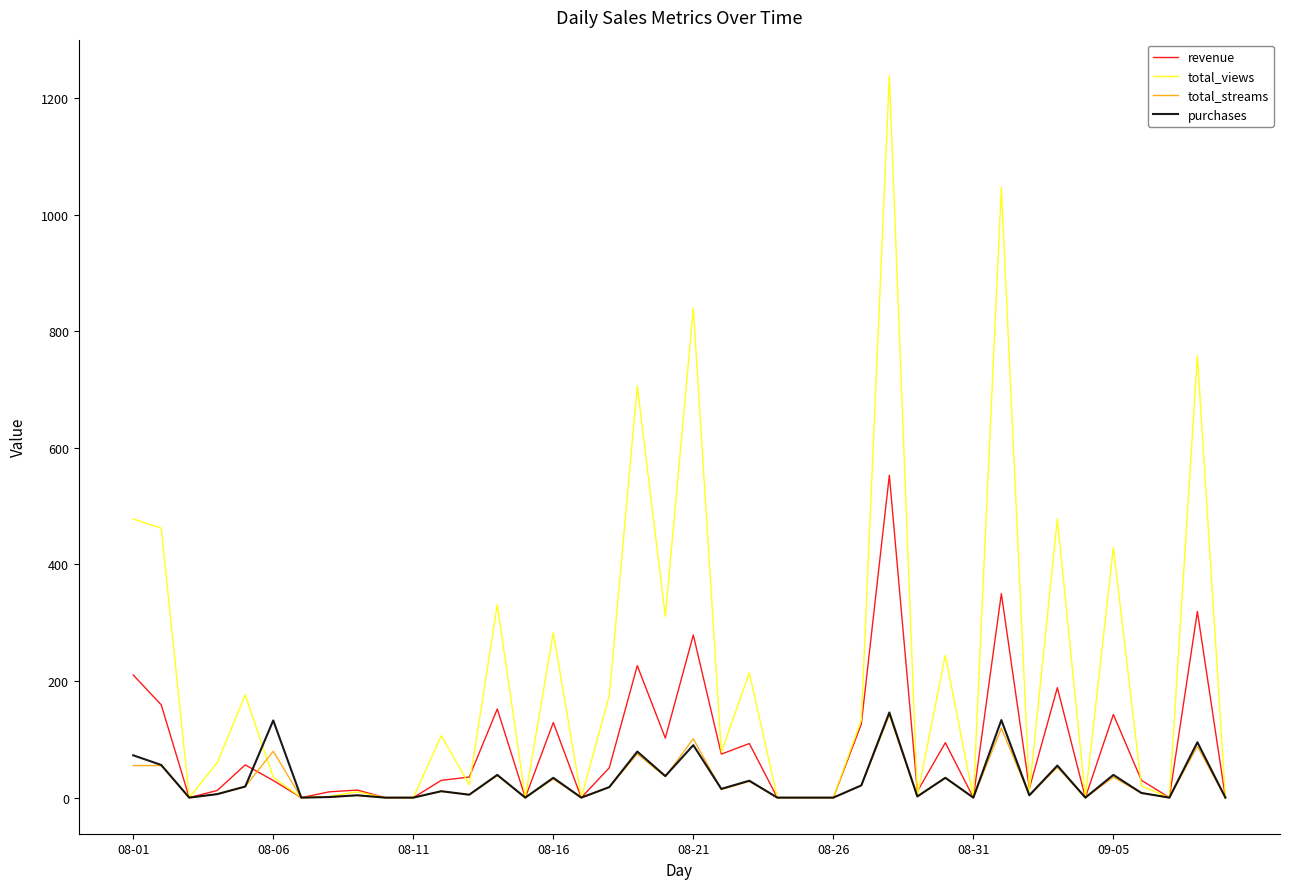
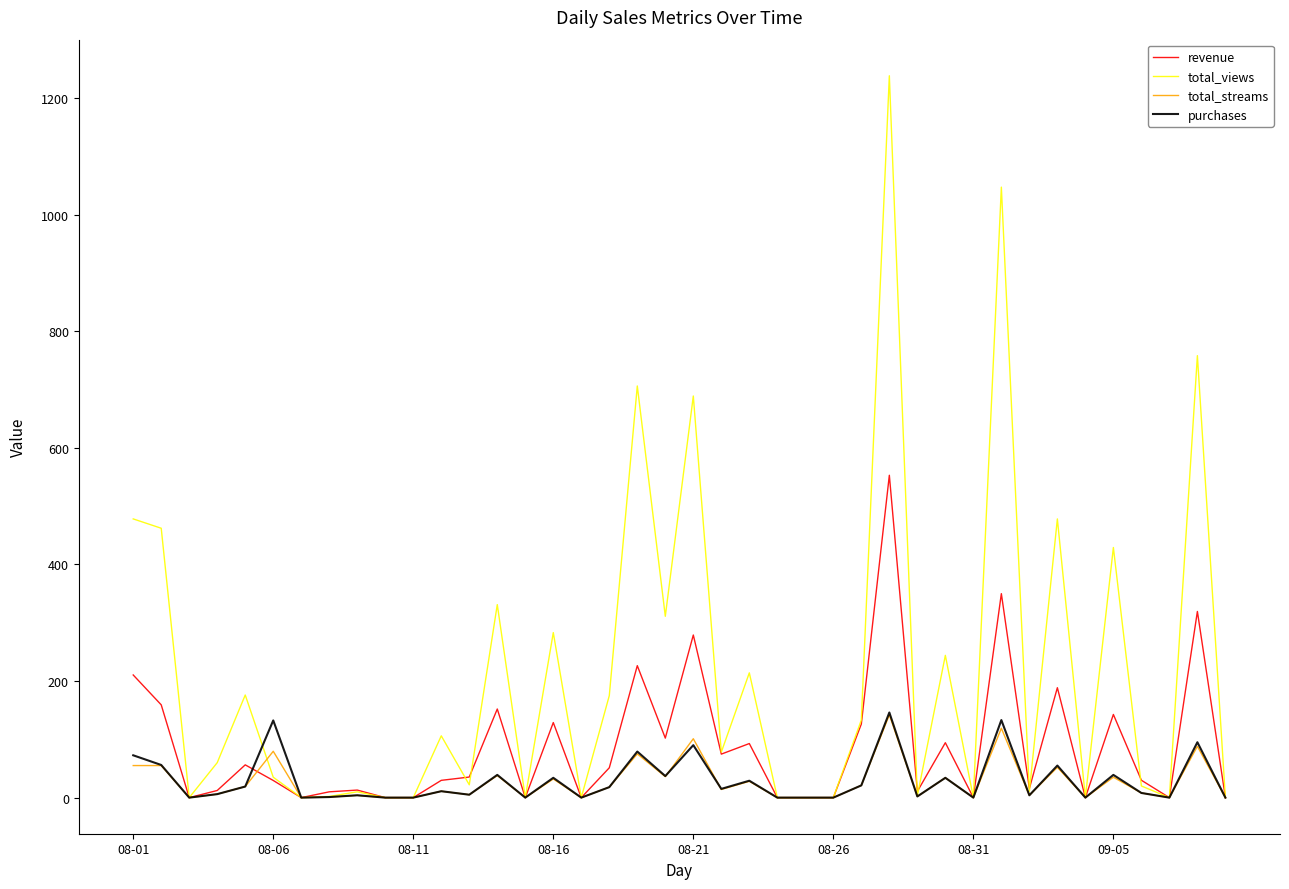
total_views, 08-21: 840 -> 690
